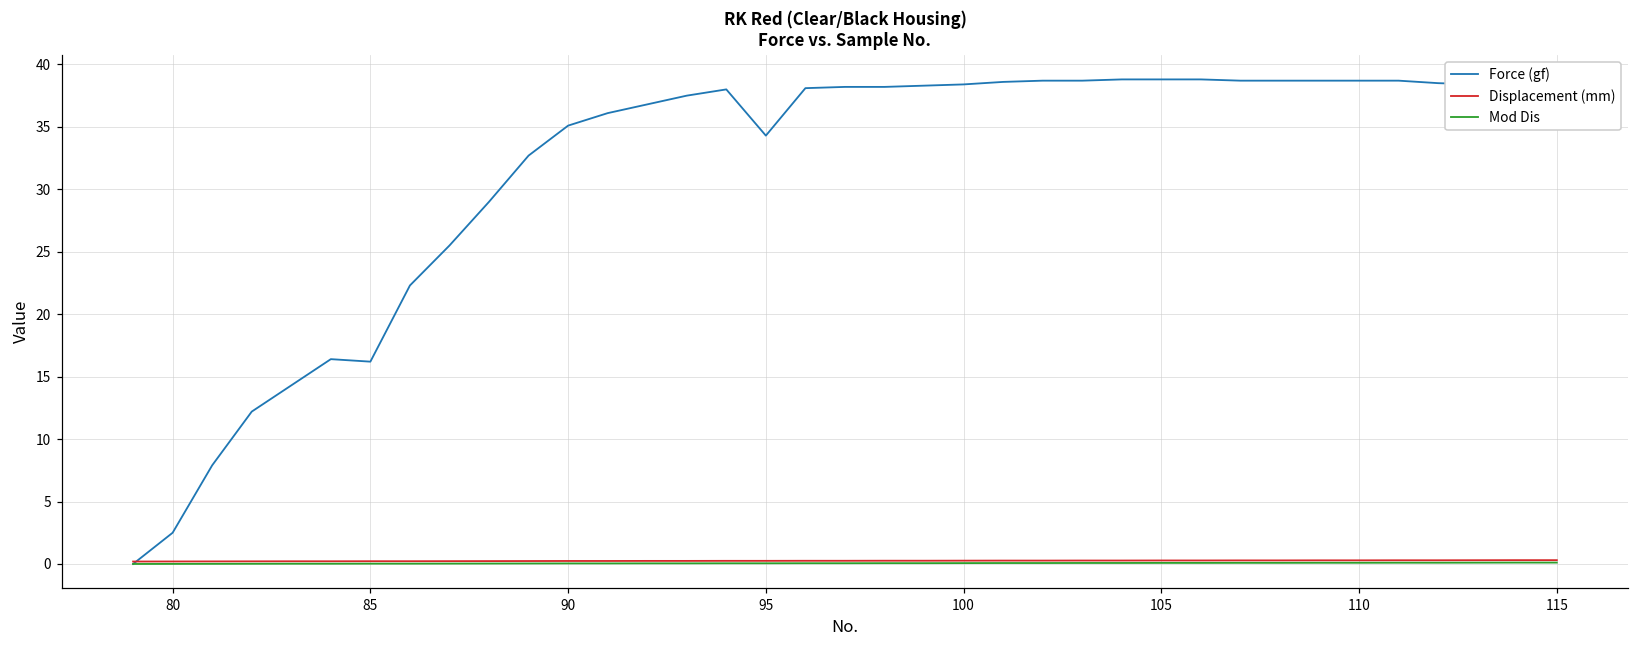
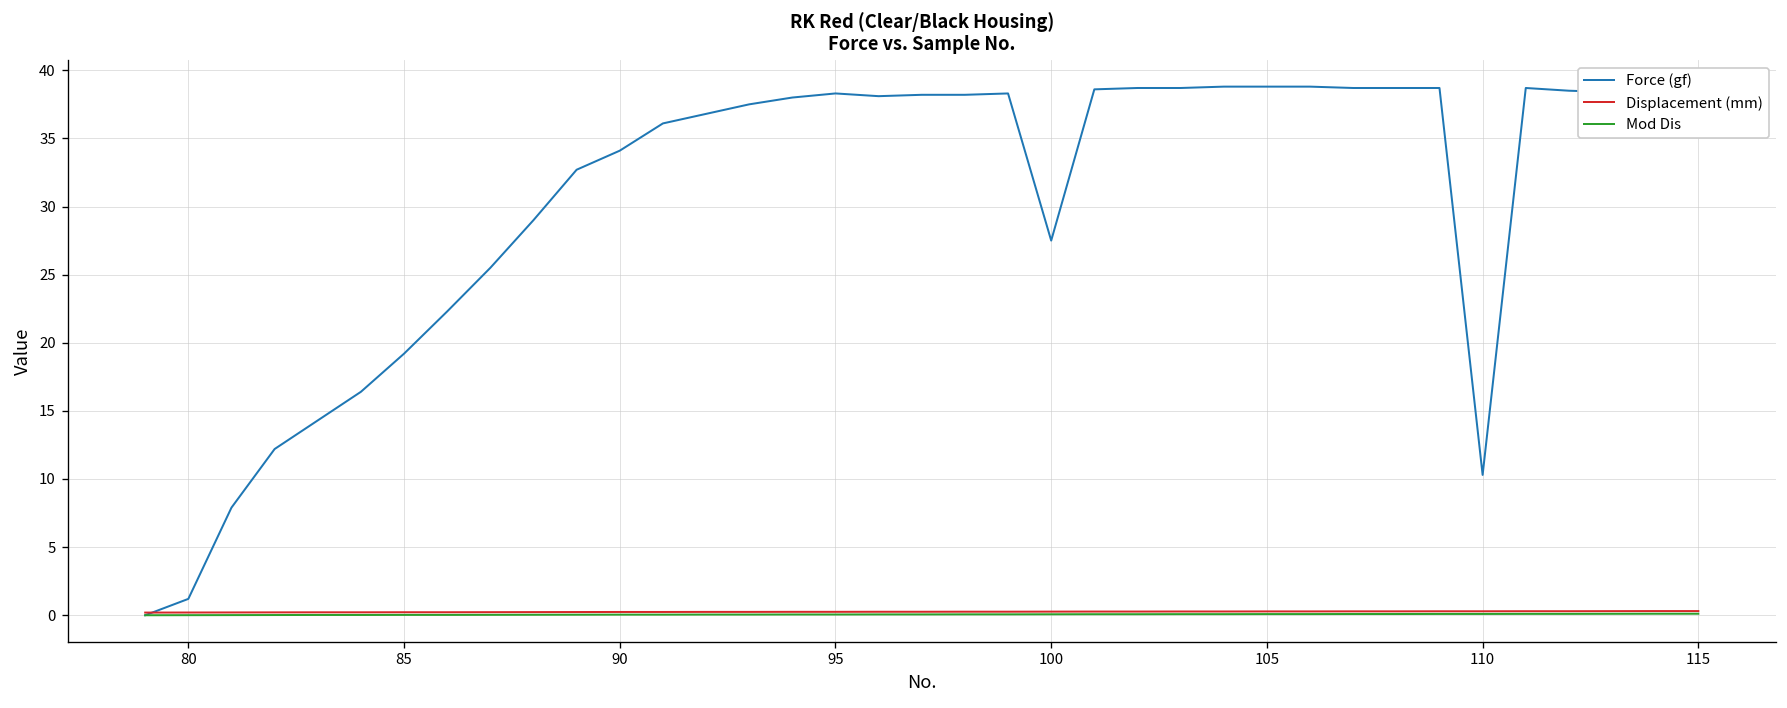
Force (gf), 80: 2.5 -> 1.2
Force (gf), 85: 16.2 -> 19.2
Force (gf), 90: 35.1 -> 34.1
Force (gf), 95: 34.3 -> 38.3
Force (gf), 100: 38.4 -> 27.5
Force (gf), 110: 38.7 -> 10.3
